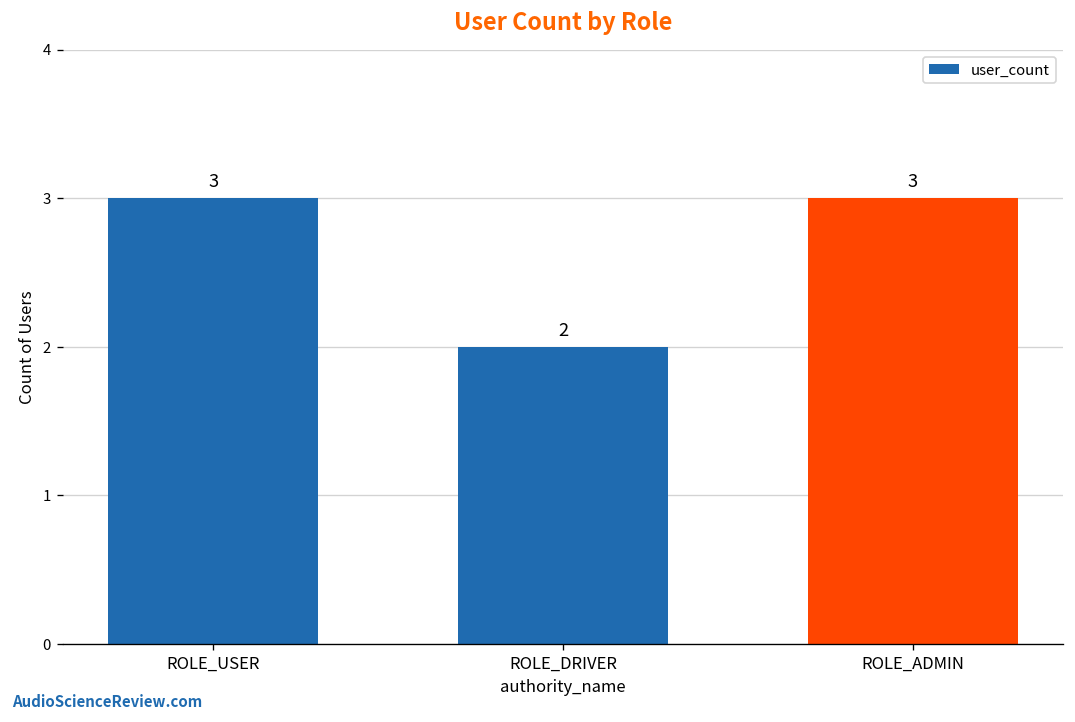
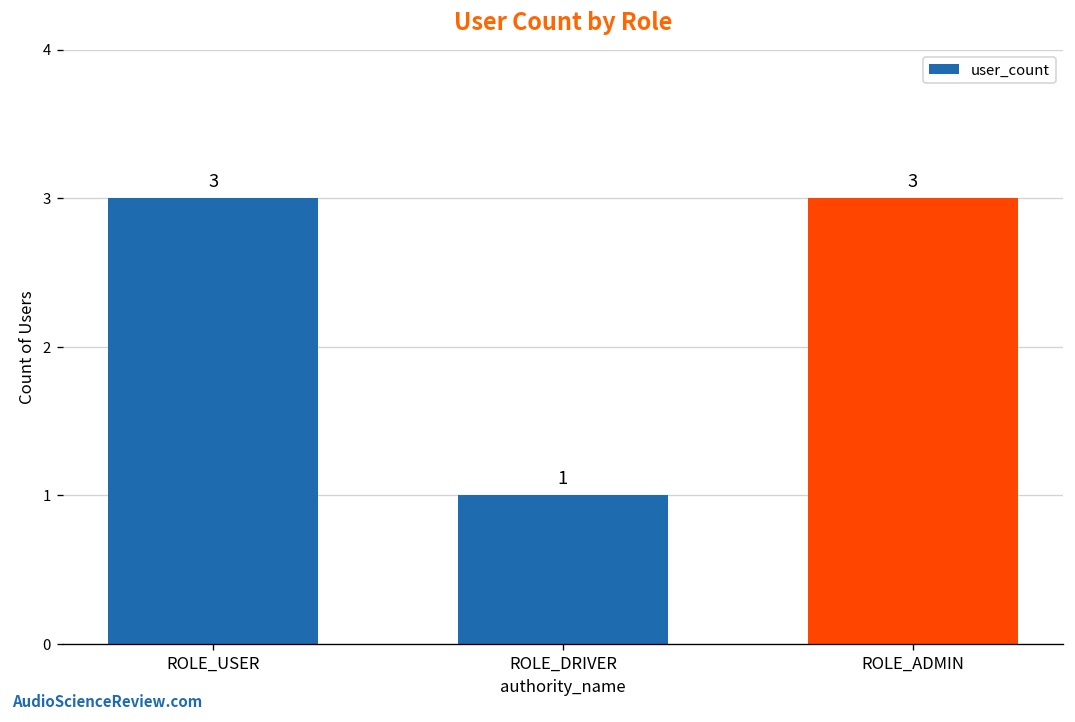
ROLE_DRIVER: 2 -> 1
